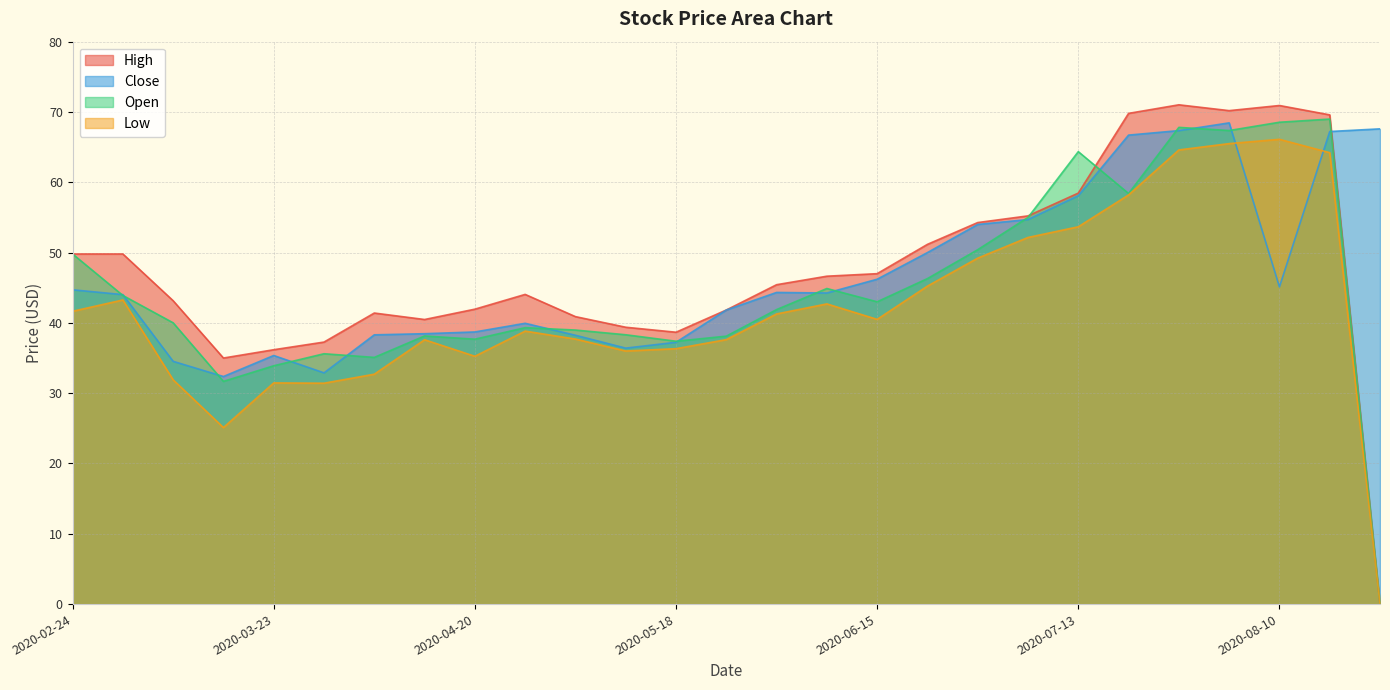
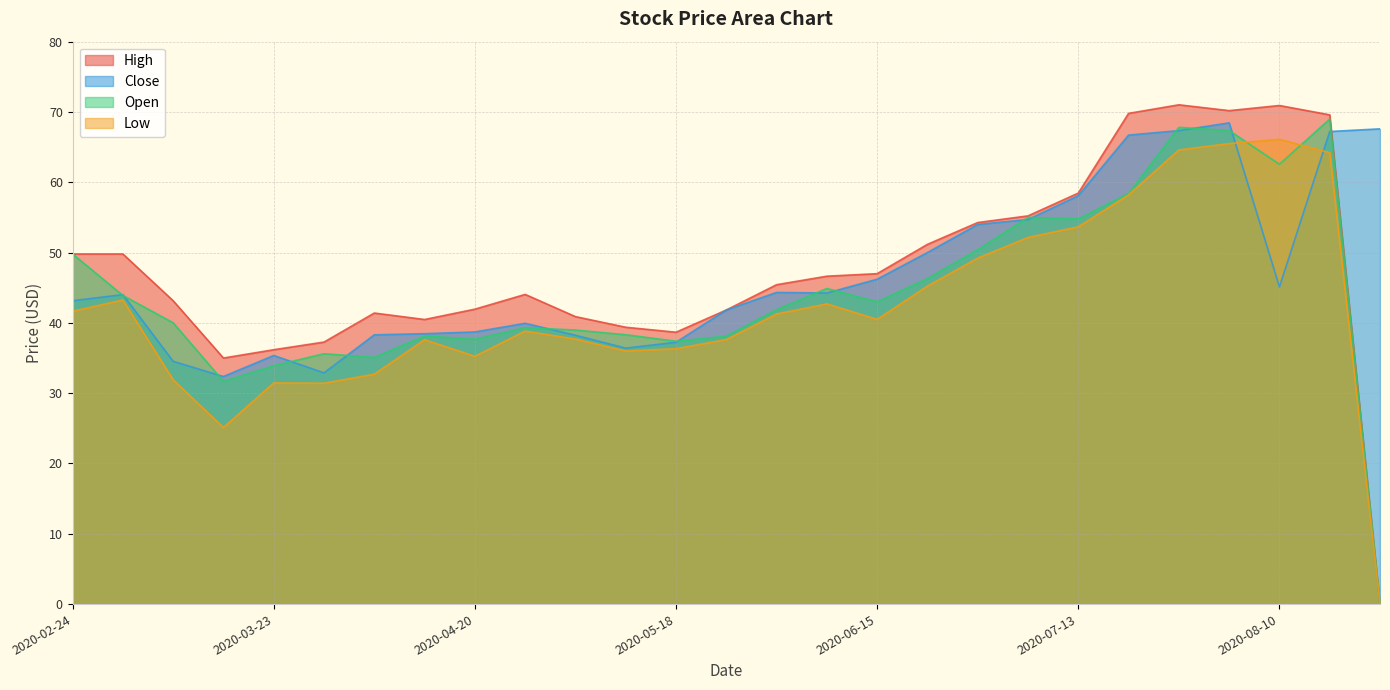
Close, 2020-02-24: 45 -> 43
Open, 2020-07-13: 64 -> 55
Open, 2020-08-10: 69 -> 63
